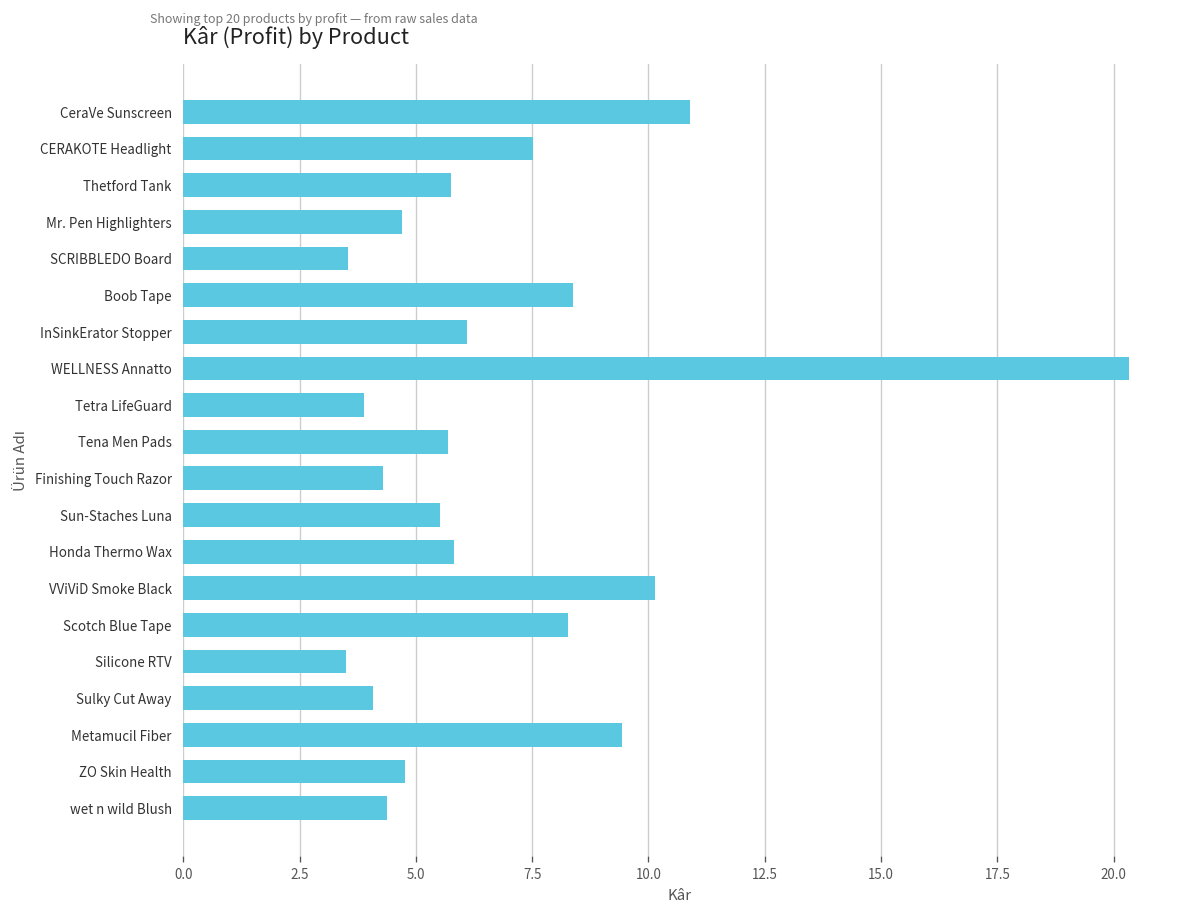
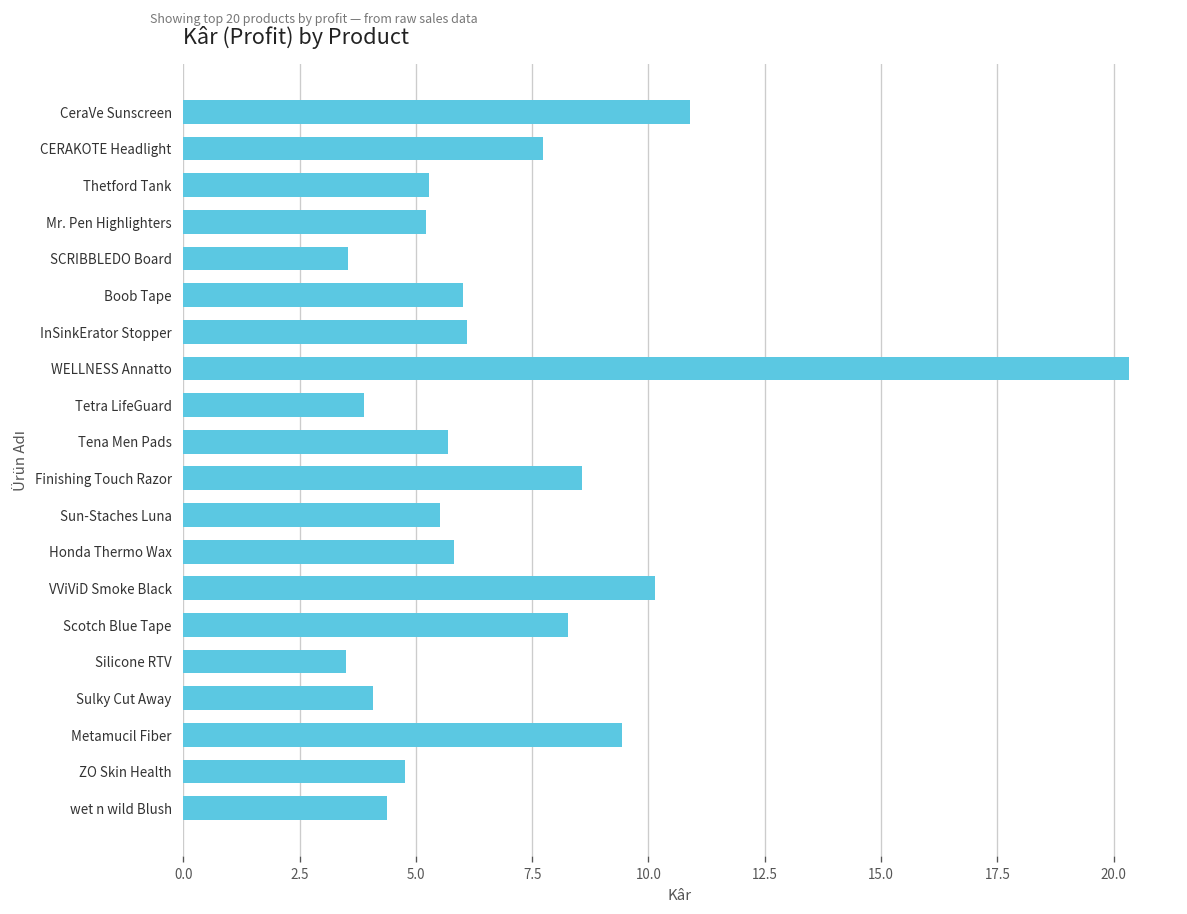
CERAKOTE Headlight: 7.5 -> 7.7
Thetford Tank: 5.8 -> 5.3
Mr. Pen Highlighters: 4.7 -> 5.2
Boob Tape: 8.4 -> 6.0
Finishing Touch Razor: 4.3 -> 8.6
